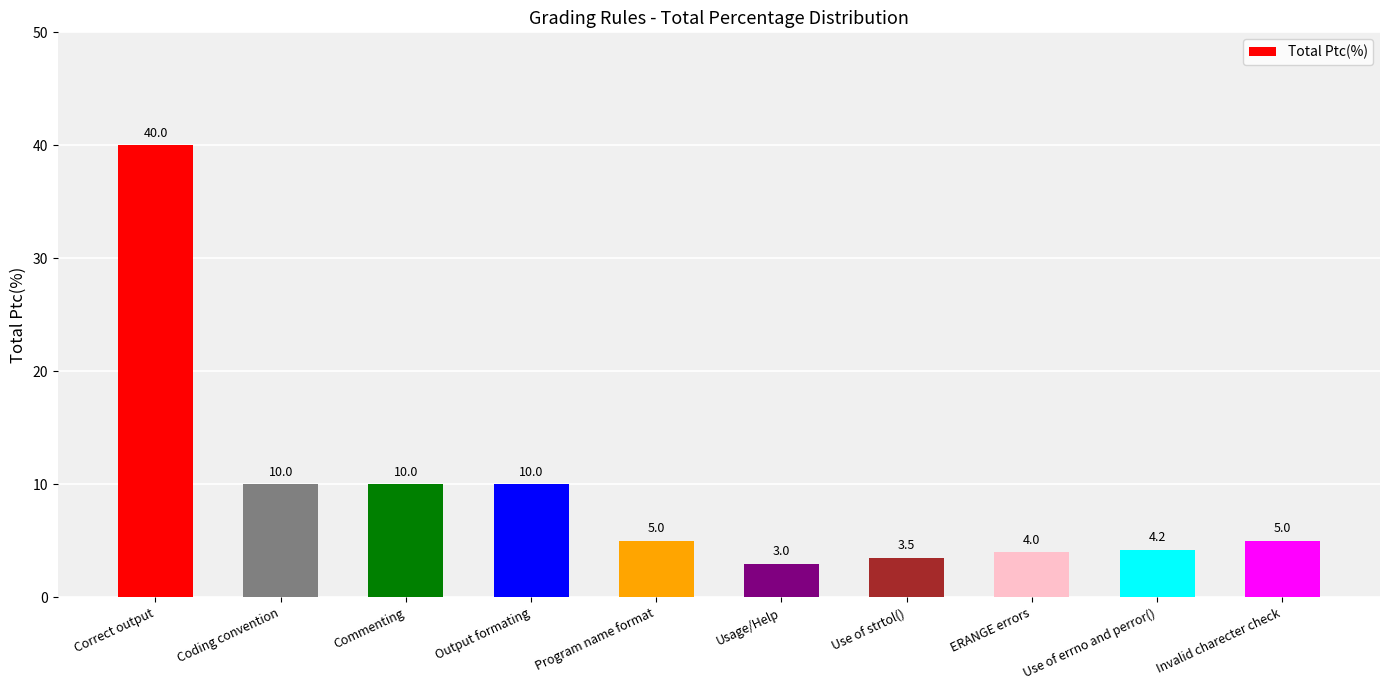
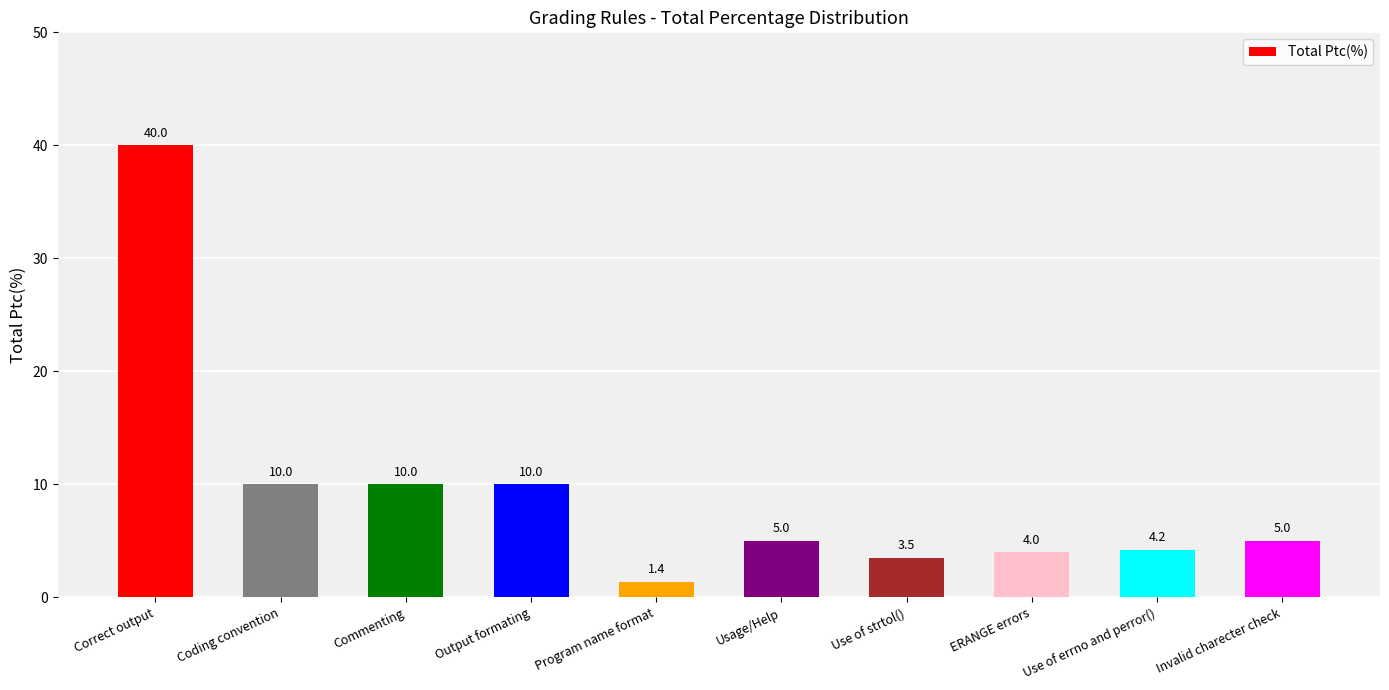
Program name format: 5.0 -> 1.4
Usage/Help: 3.0 -> 5.0
